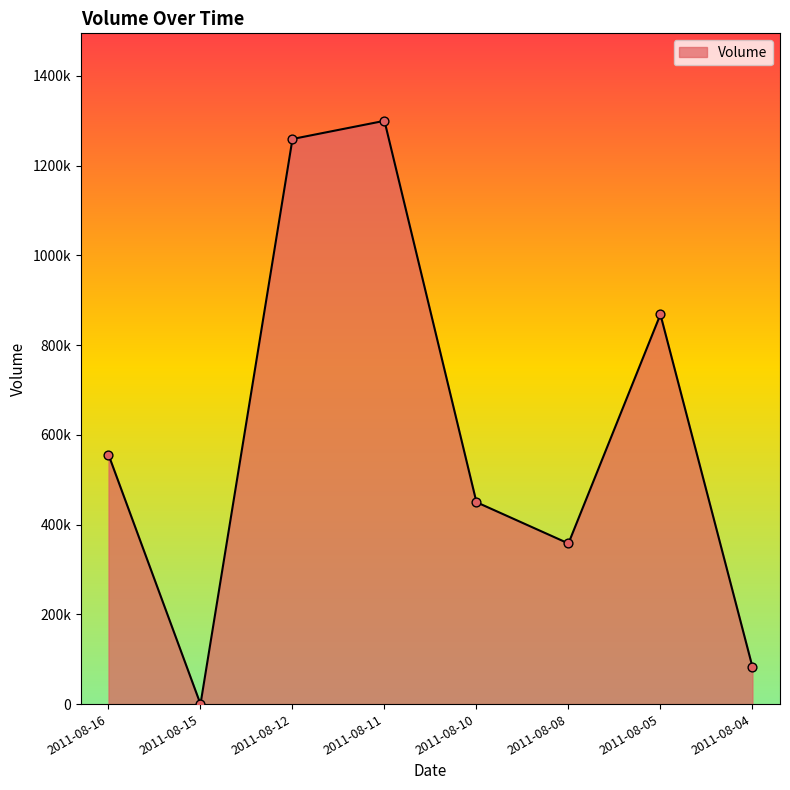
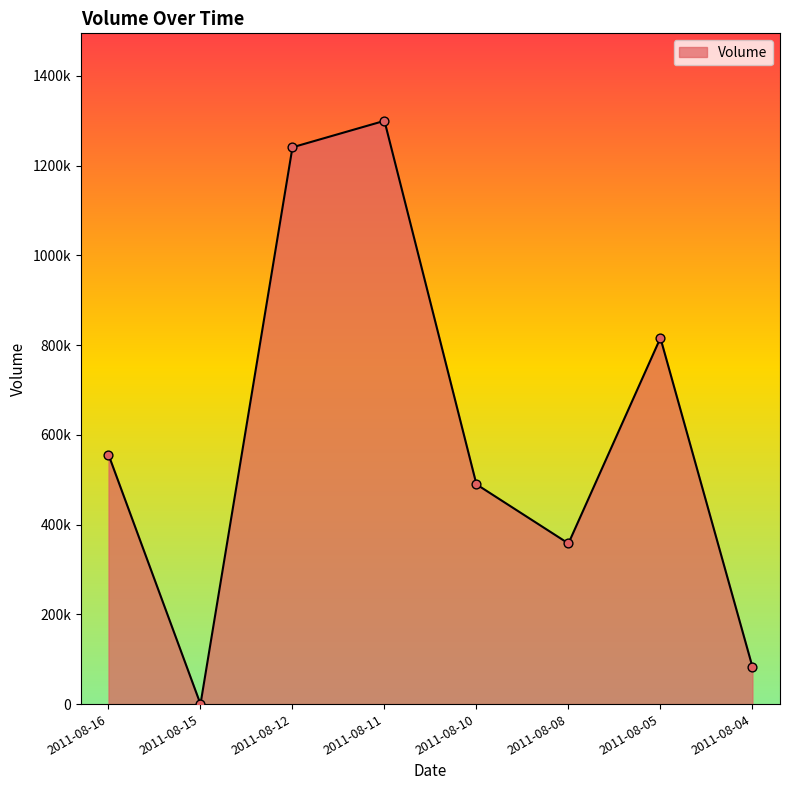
2011-08-12: 1260000 -> 1240000
2011-08-10: 450000 -> 490000
2011-08-05: 870000 -> 820000
